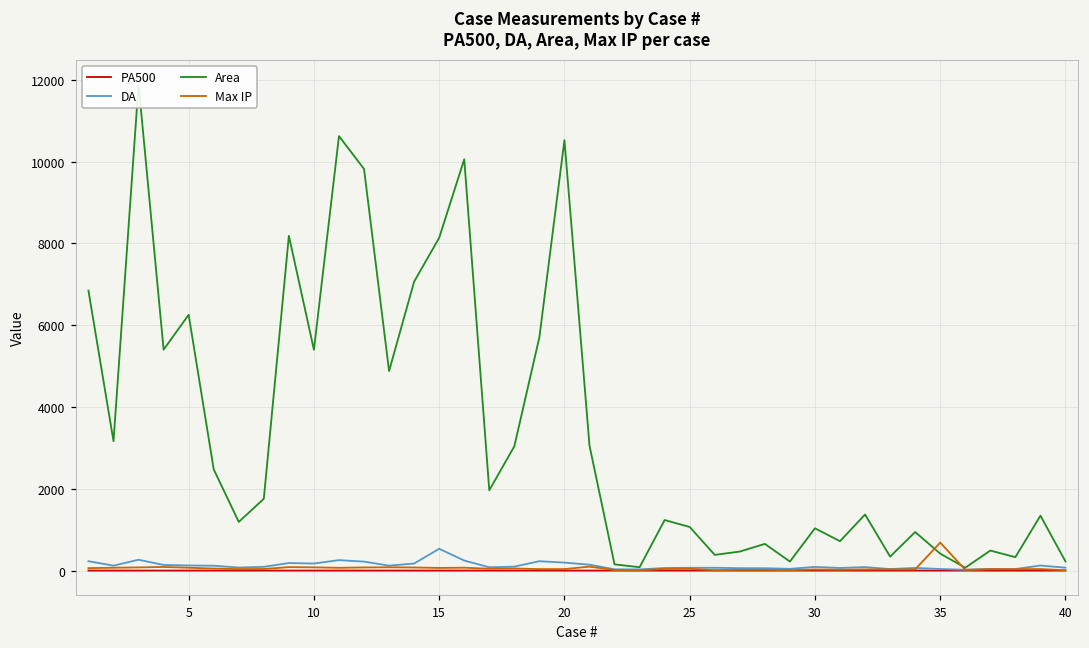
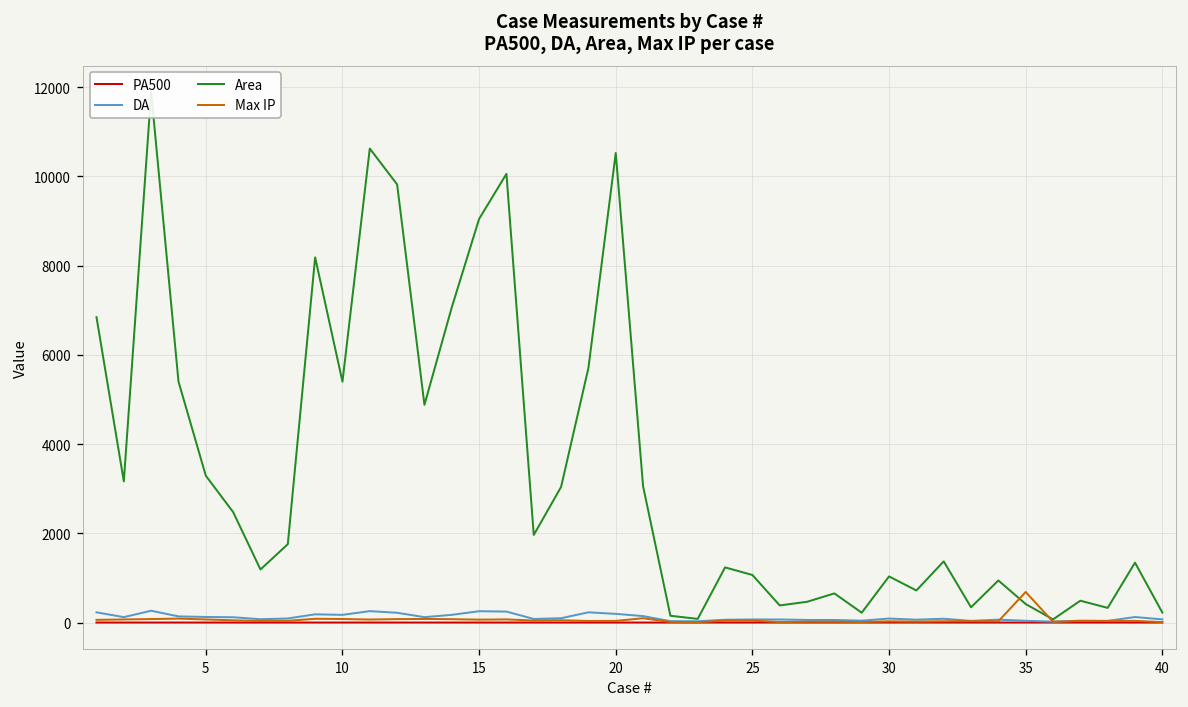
Area, 5: 6300 -> 3300
DA, 15: 500 -> 300
Area, 15: 8100 -> 9000
